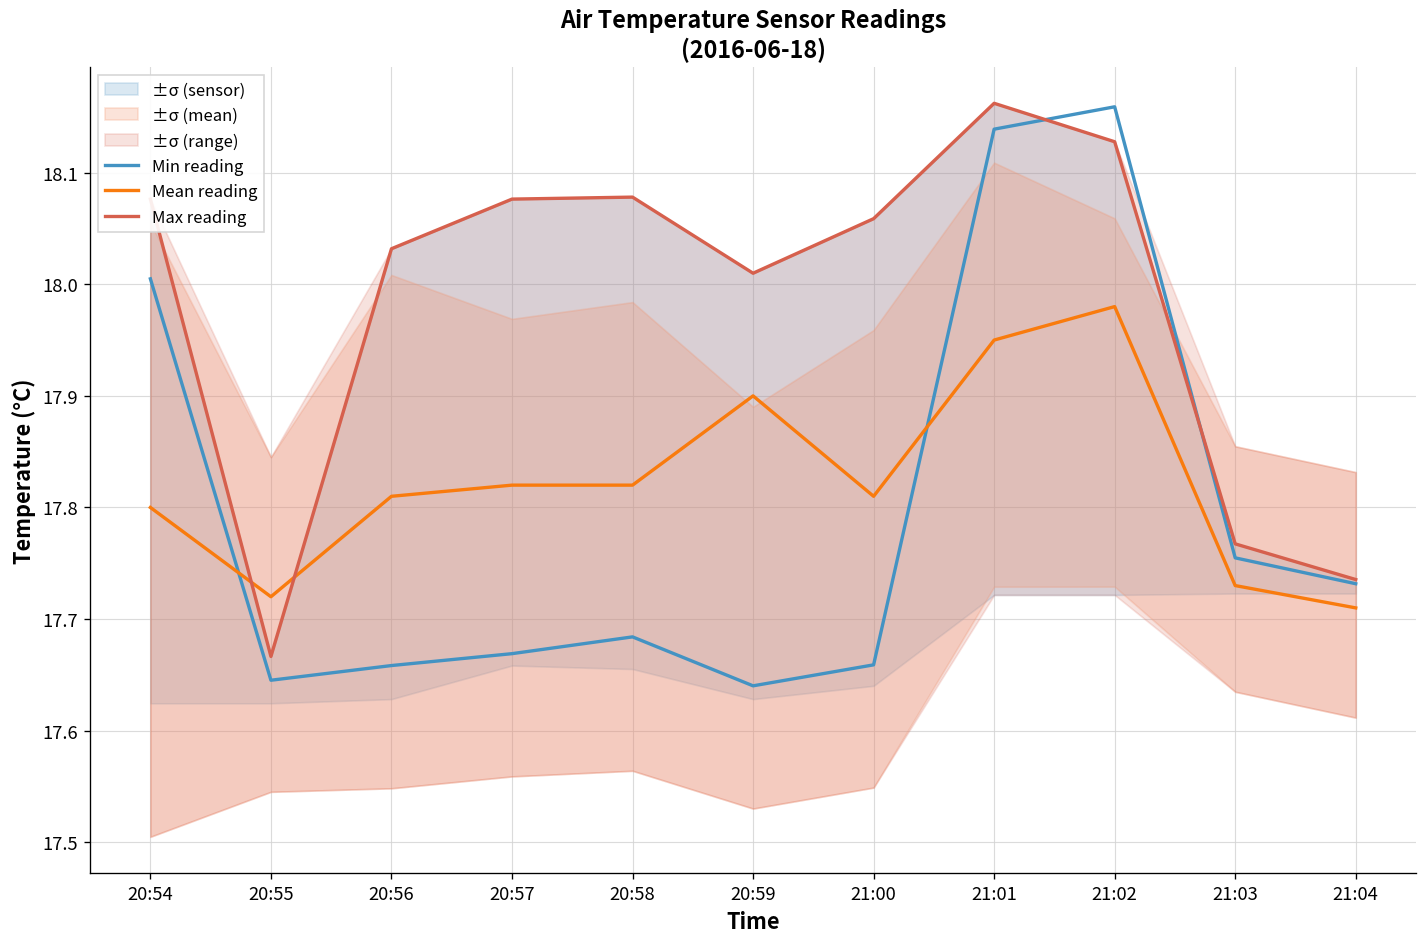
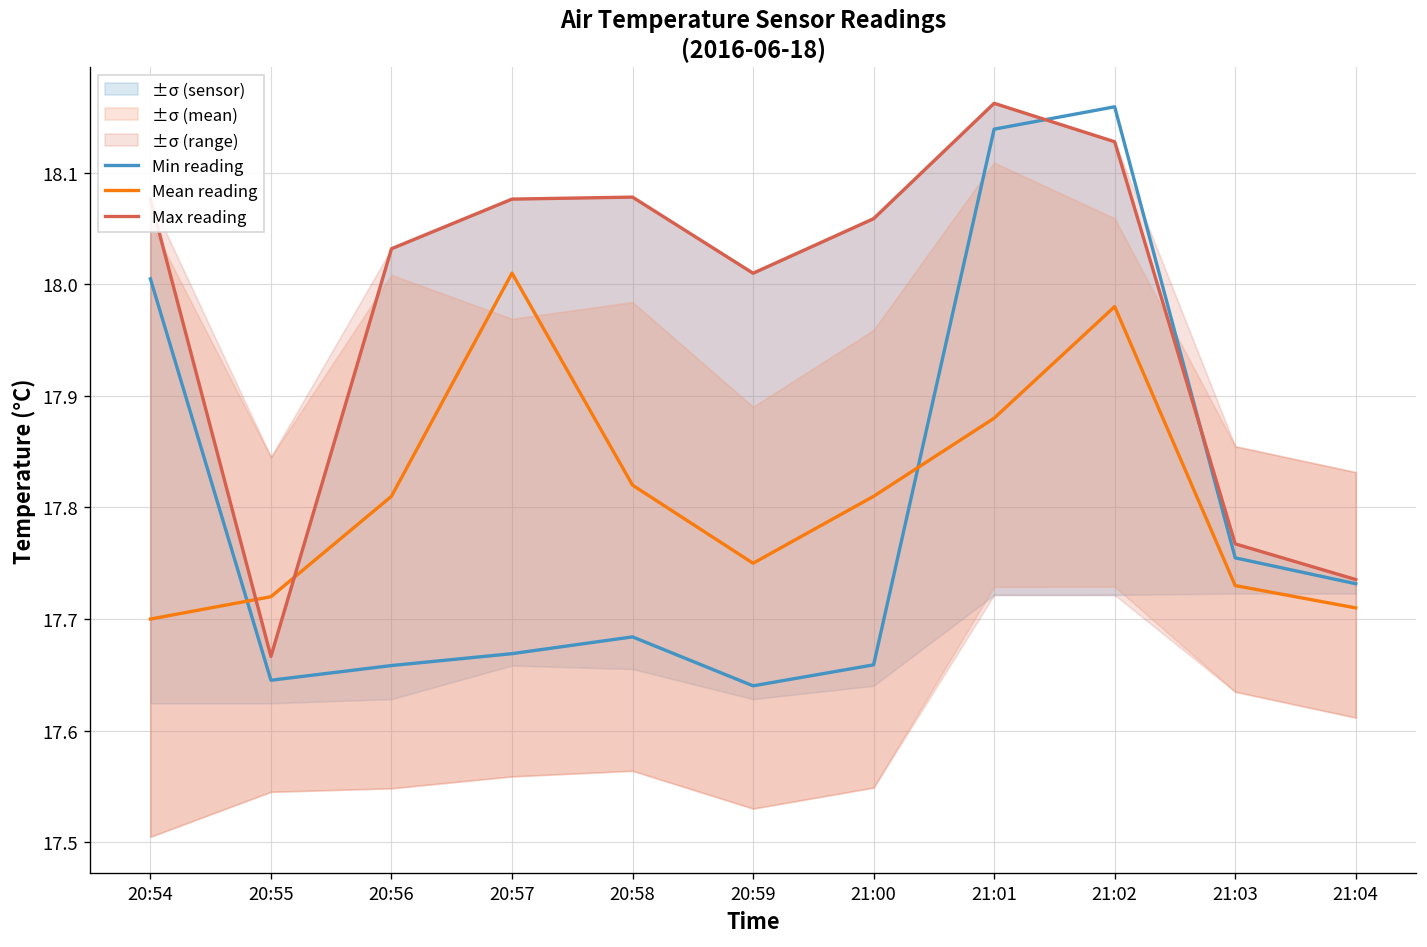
Mean reading, 20:54: 17.8 -> 17.7
Mean reading, 20:57: 17.82 -> 18.01
Mean reading, 20:59: 17.90 -> 17.75
Mean reading, 21:01: 17.95 -> 17.88
